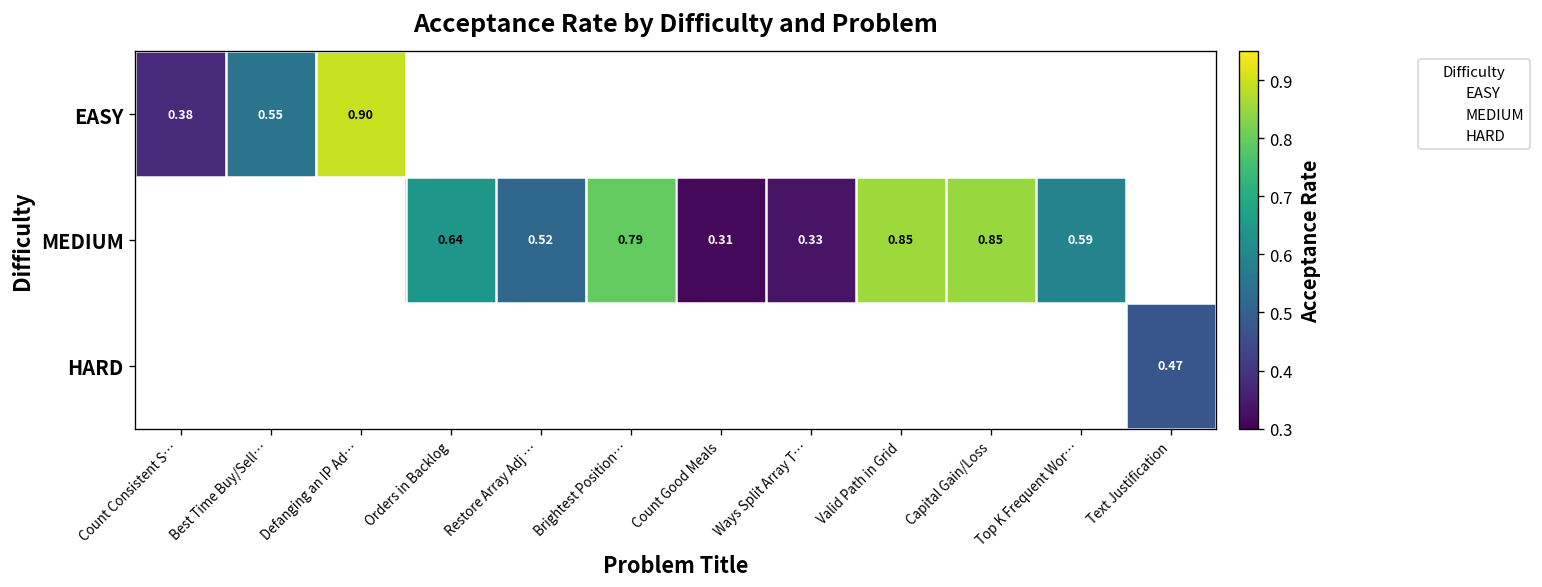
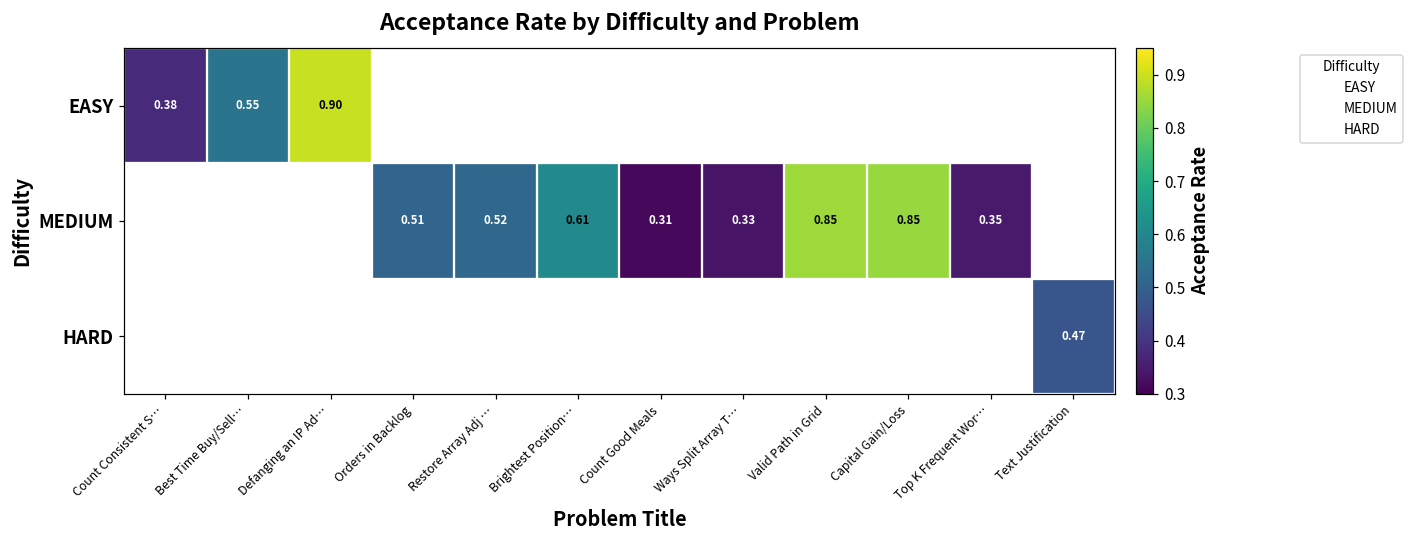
MEDIUM, Orders in Backlog: 0.64 -> 0.51
MEDIUM, Brightest Position…: 0.79 -> 0.61
MEDIUM, Top K Frequent Wor…: 0.59 -> 0.35
